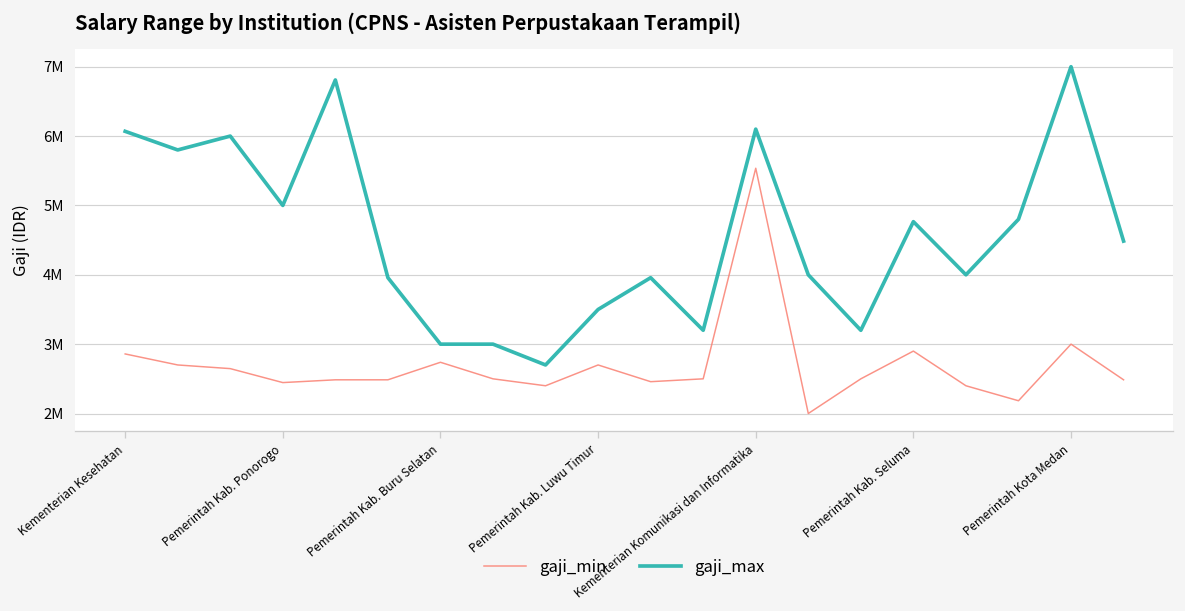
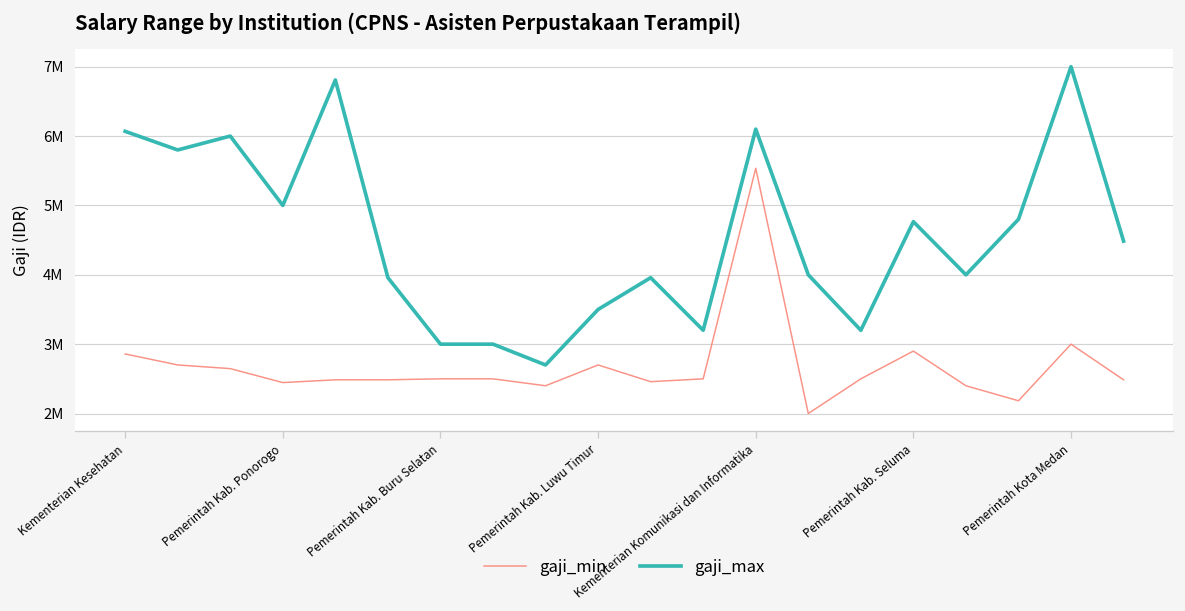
gaji_min, Pemerintah Kab. Buru Selatan: 2700000 -> 2500000
